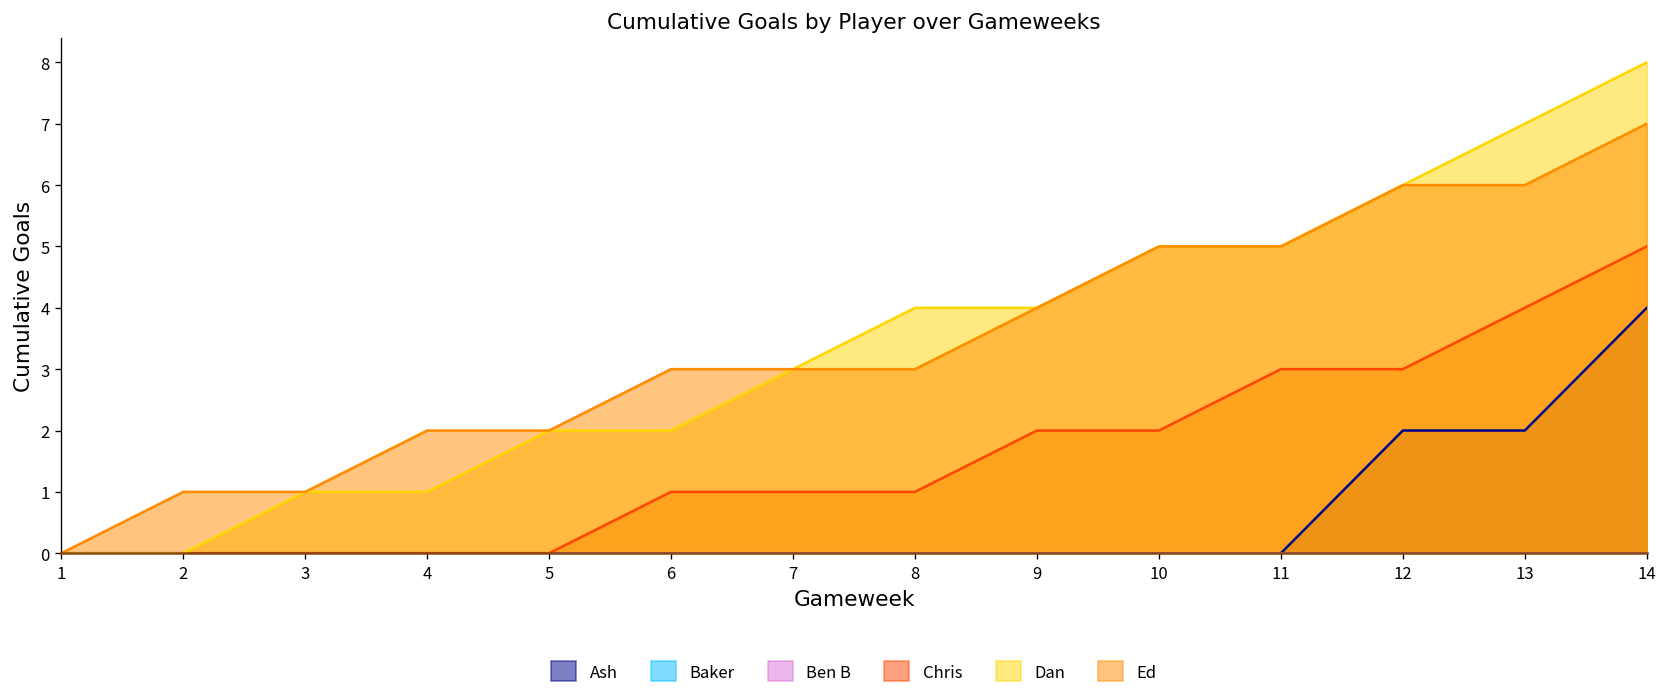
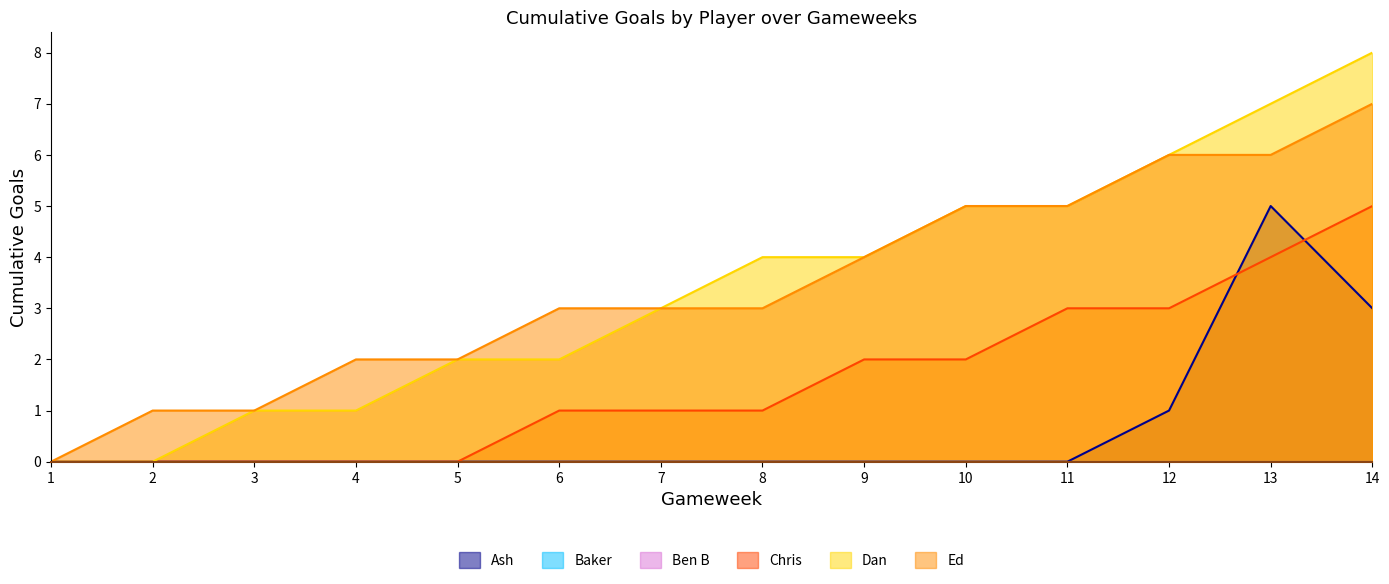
Ash, 12: 2 -> 1
Ash, 13: 2 -> 5
Ash, 14: 4 -> 3
